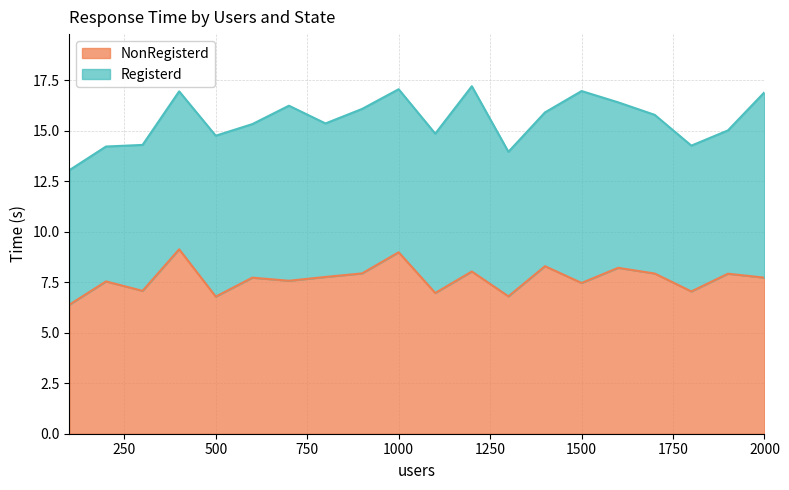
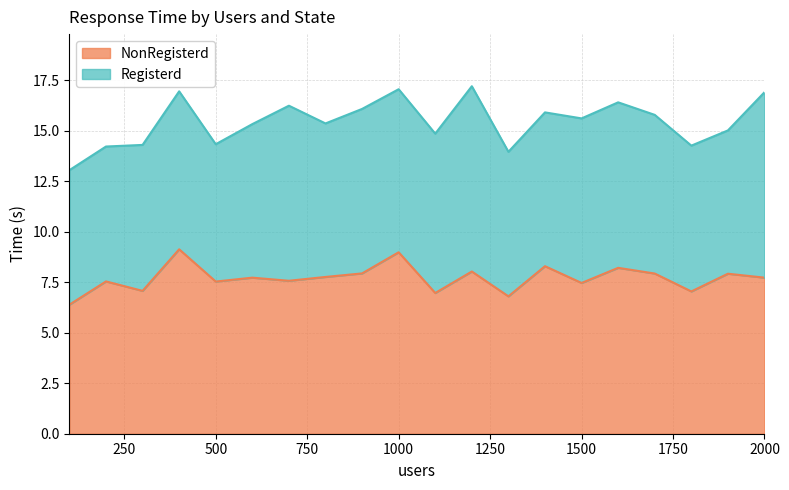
NonRegisterd, 500: 6.8 -> 7.5
Registerd, 500: 8.0 -> 6.8
Registerd, 1500: 9.5 -> 8.1
